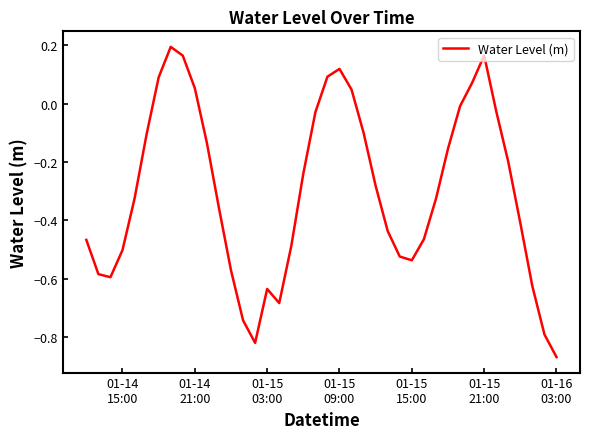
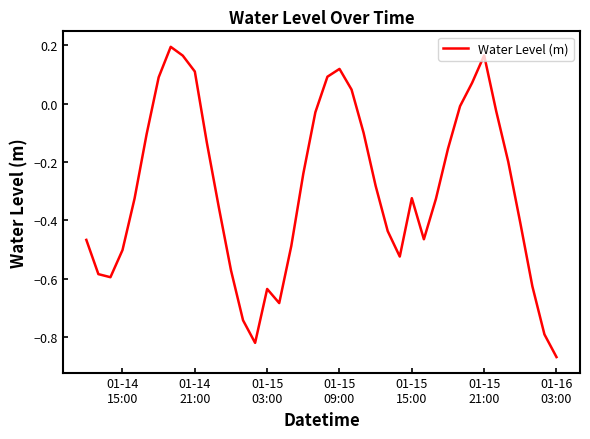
01-14 21:00: 0.05 -> 0.11
01-15 15:00: -0.54 -> -0.32
